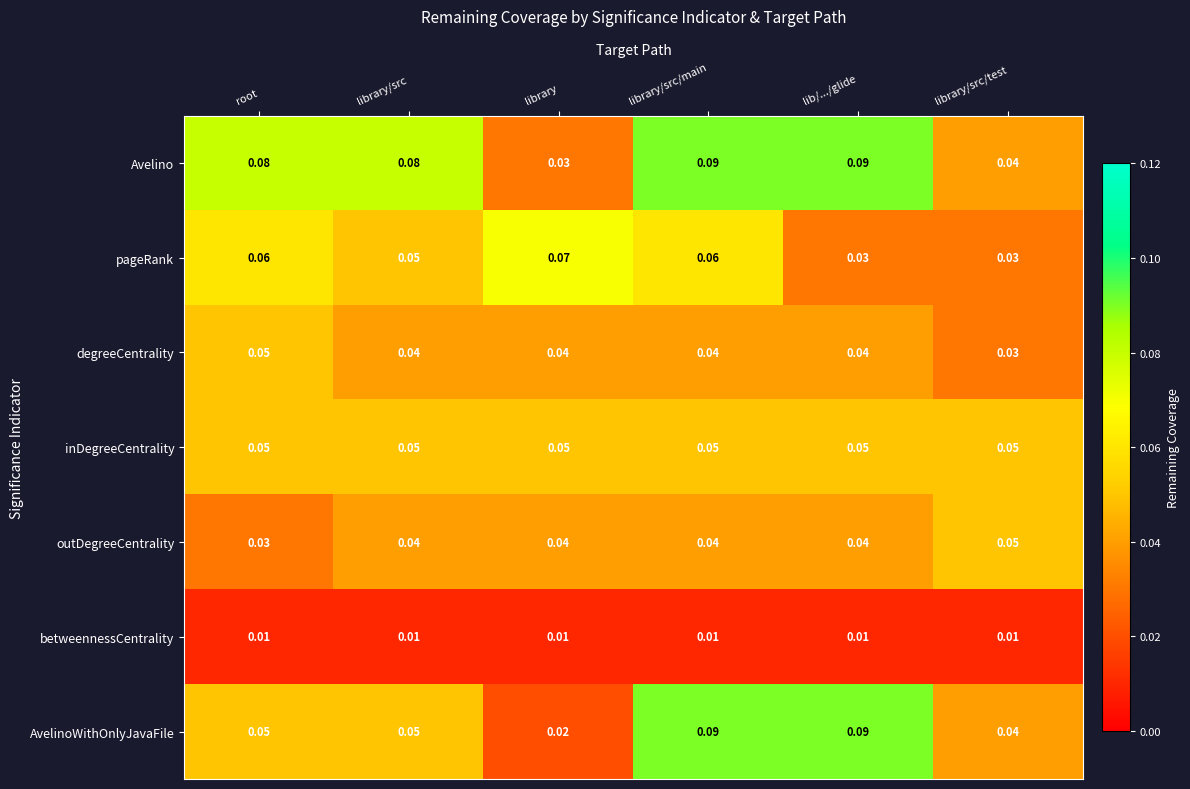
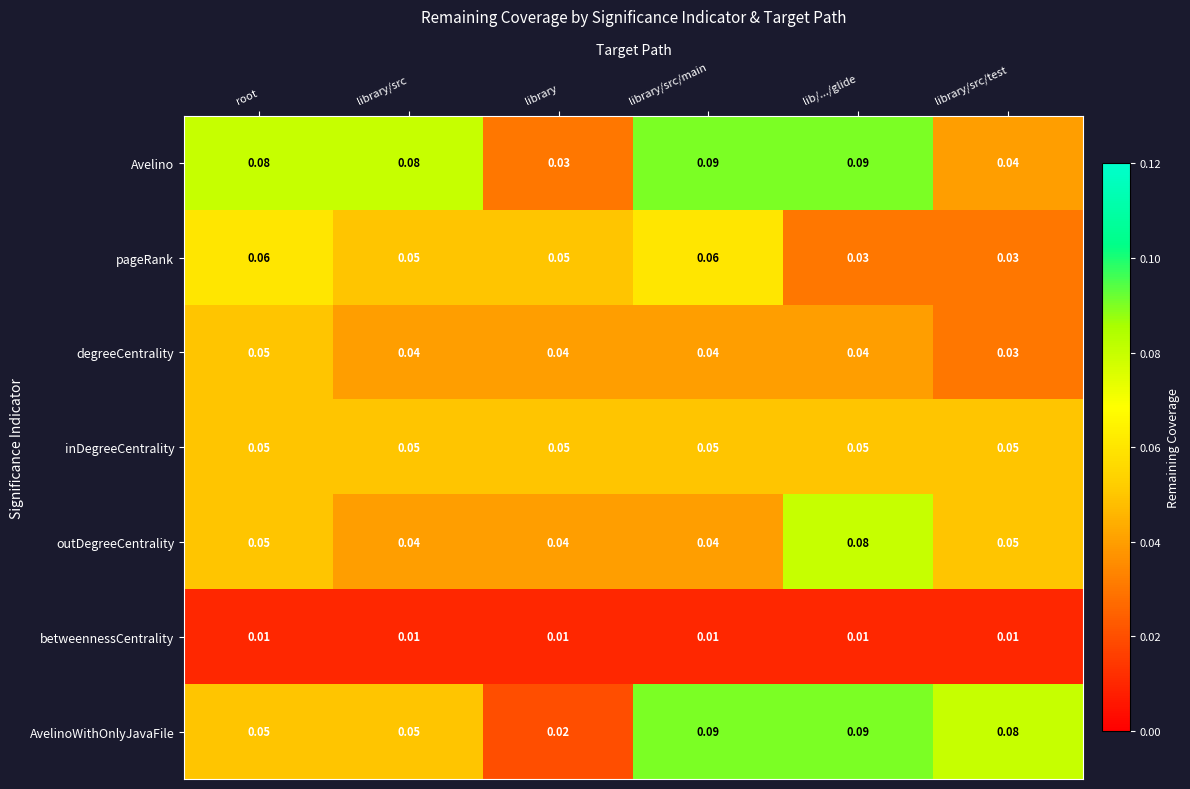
pageRank, library: 0.07 -> 0.05
outDegreeCentrality, root: 0.03 -> 0.05
outDegreeCentrality, lib/.../glide: 0.04 -> 0.08
AvelinoWithOnlyJavaFile, library/src/test: 0.04 -> 0.08
